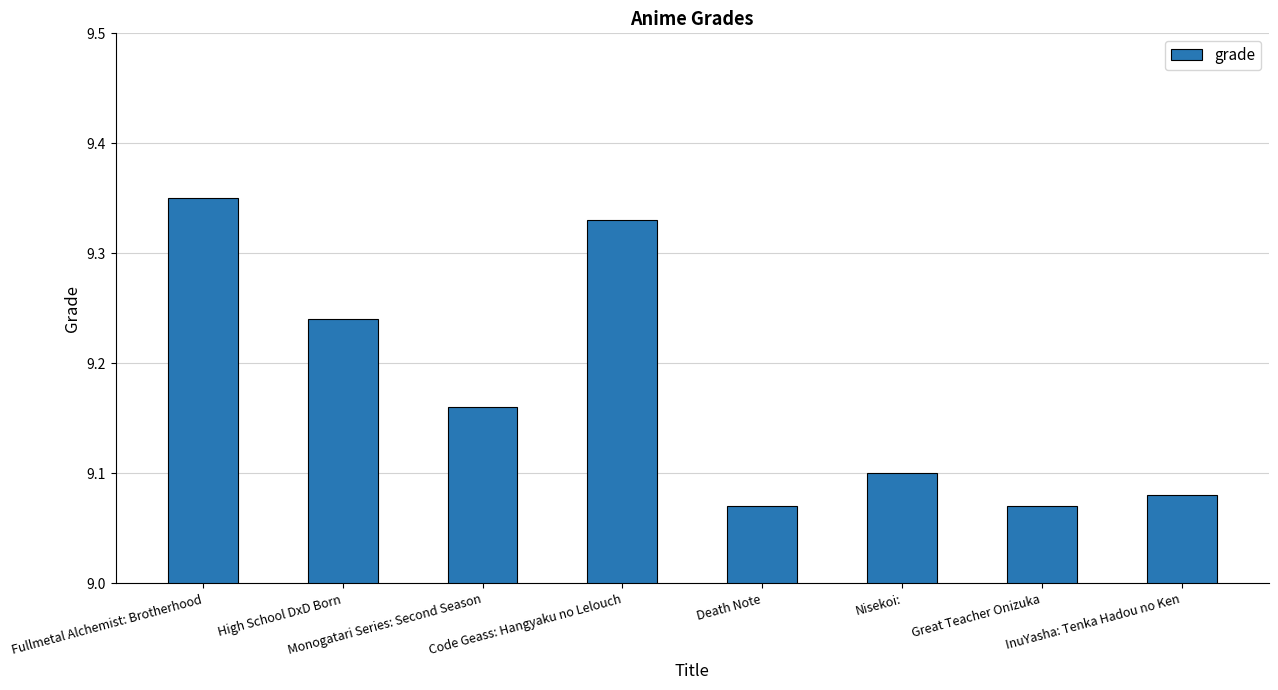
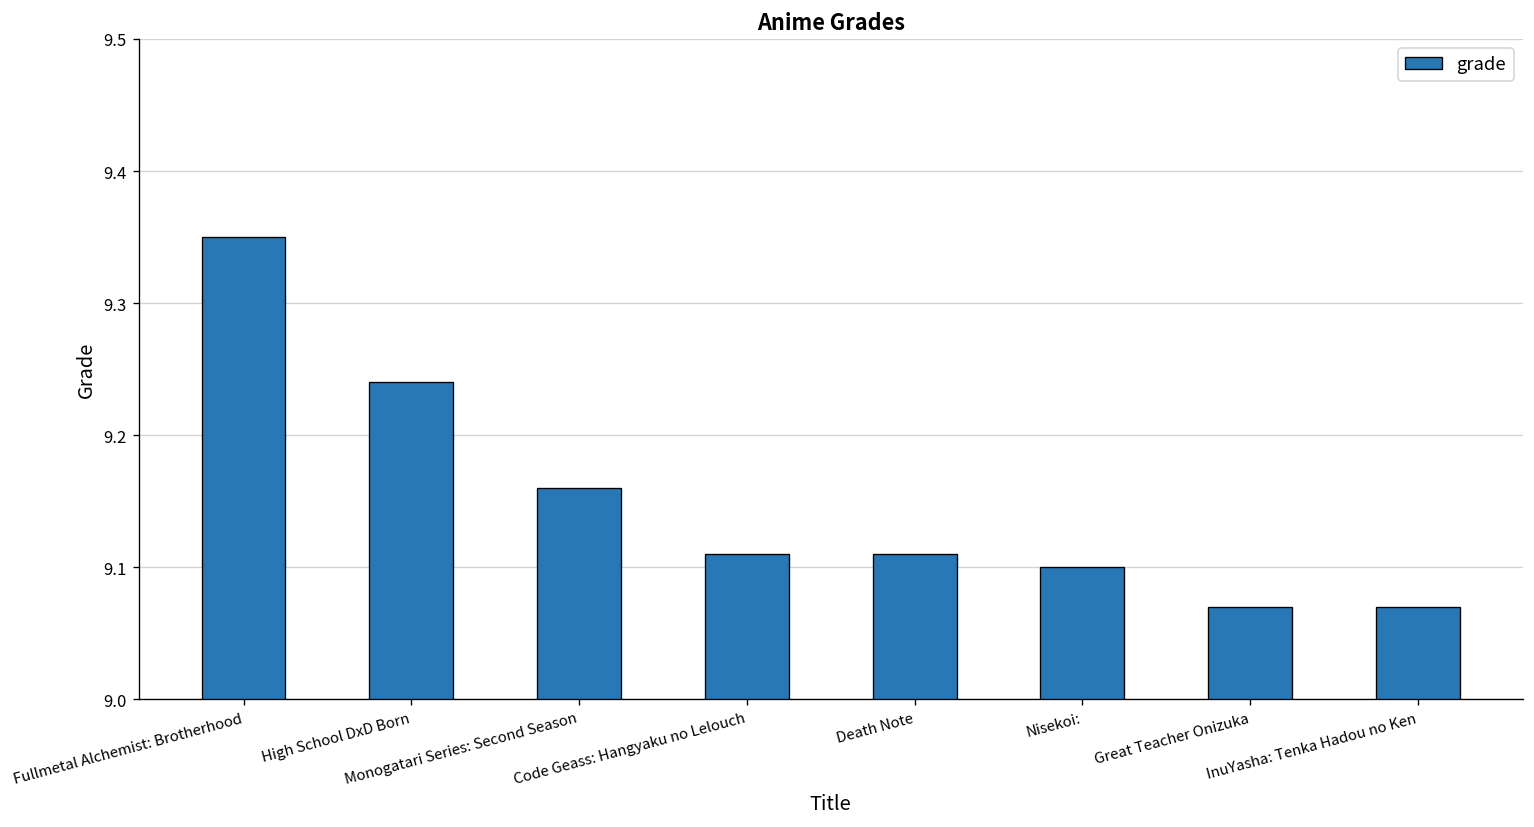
Code Geass: Hangyaku no Lelouch: 9.33 -> 9.11
Death Note: 9.07 -> 9.11
InuYasha: Tenka Hadou no Ken: 9.08 -> 9.07
